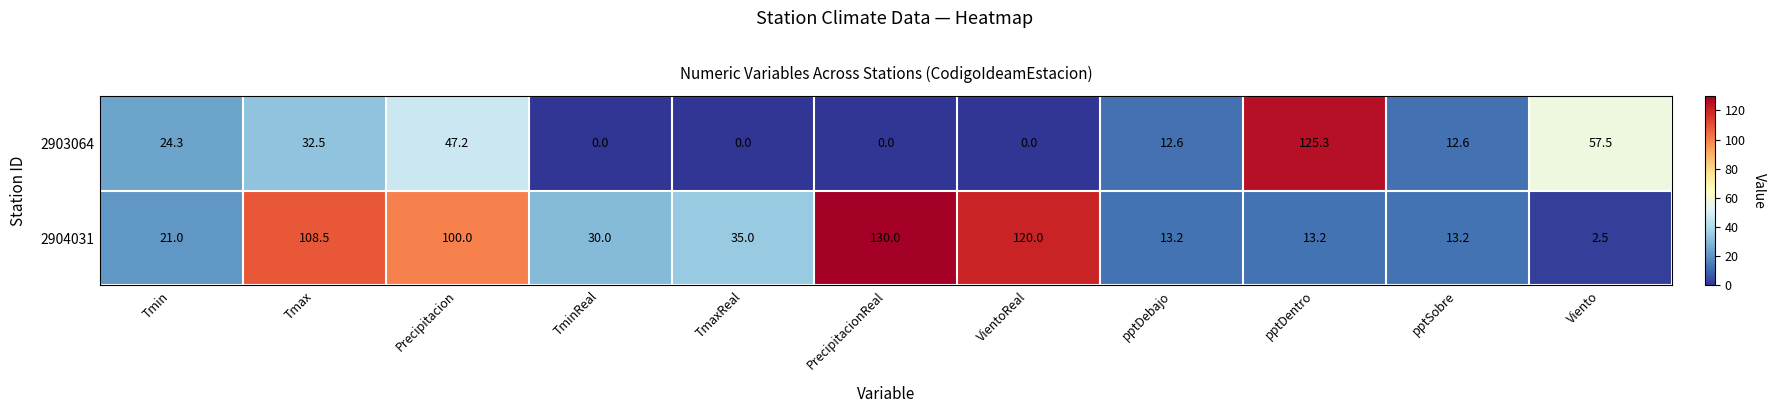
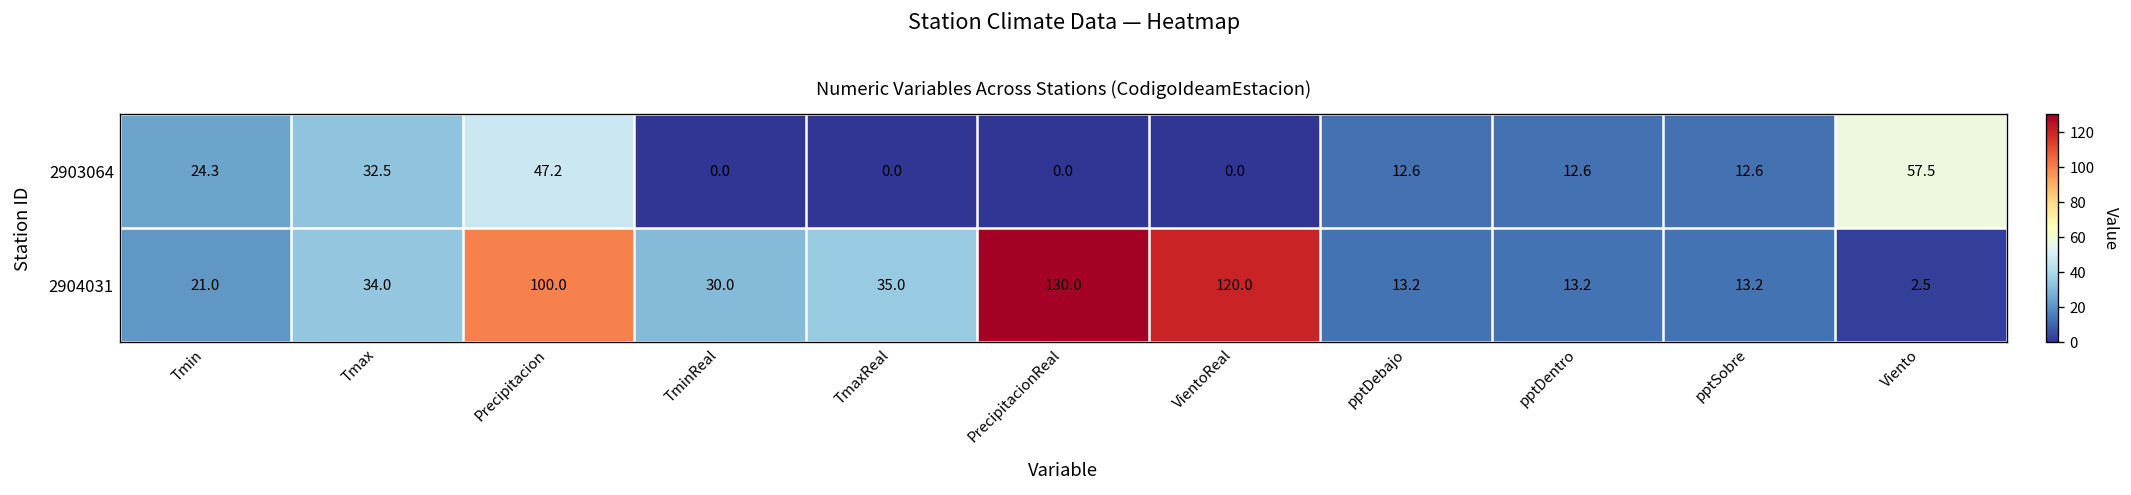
2903064, pptDentro: 125.3 -> 12.6
2904031, Tmax: 108.5 -> 34.0
